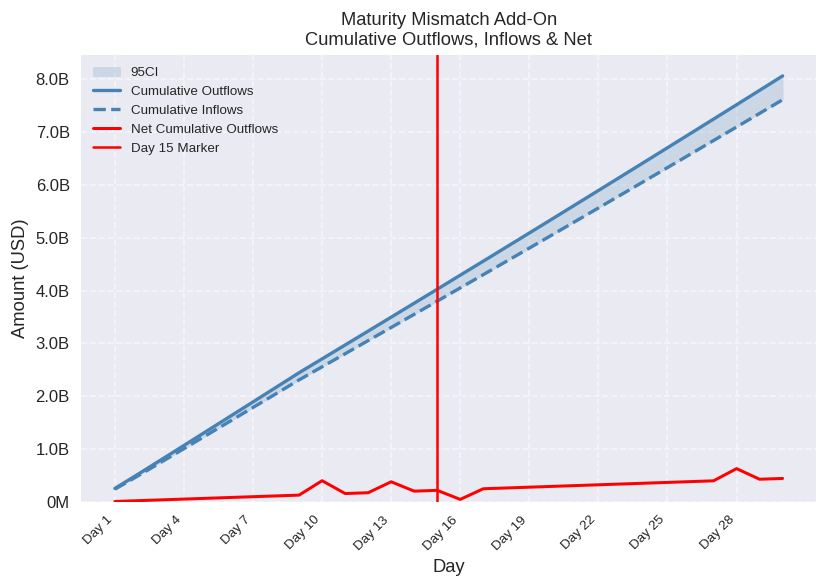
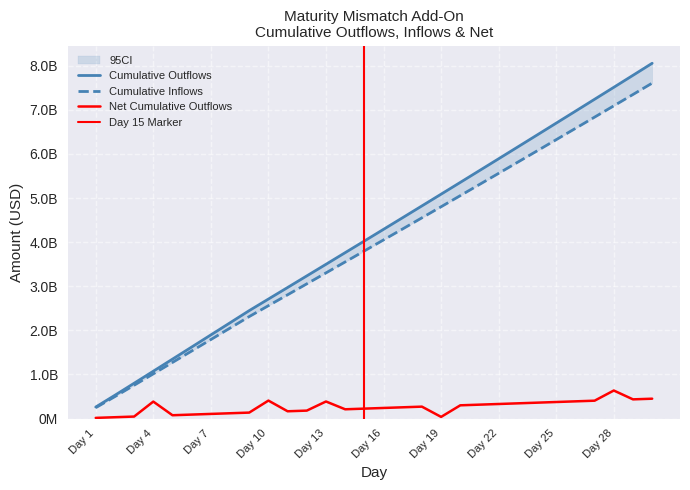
Net Cumulative Outflows, Day 4: 100000000 -> 400000000
Net Cumulative Outflows, Day 16: 100000000 -> 200000000
Net Cumulative Outflows, Day 19: 300000000 -> 0
